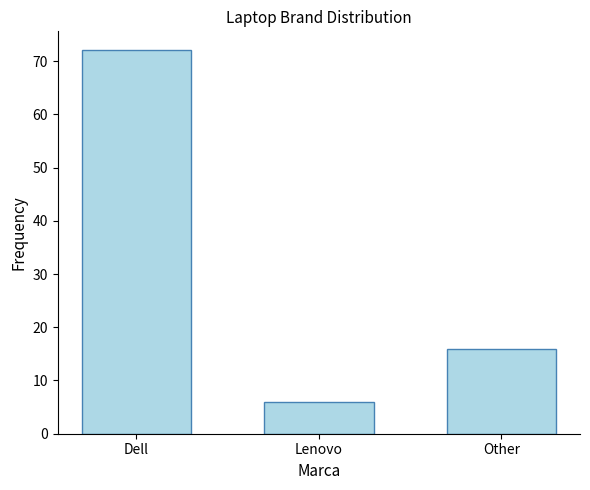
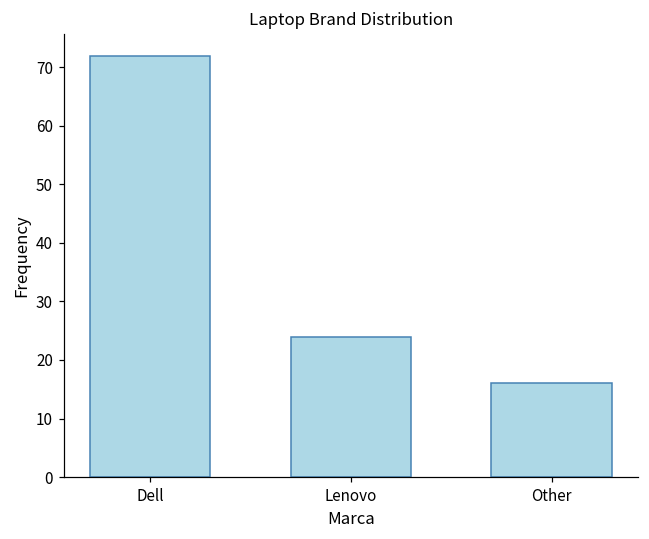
Lenovo: 6 -> 24
